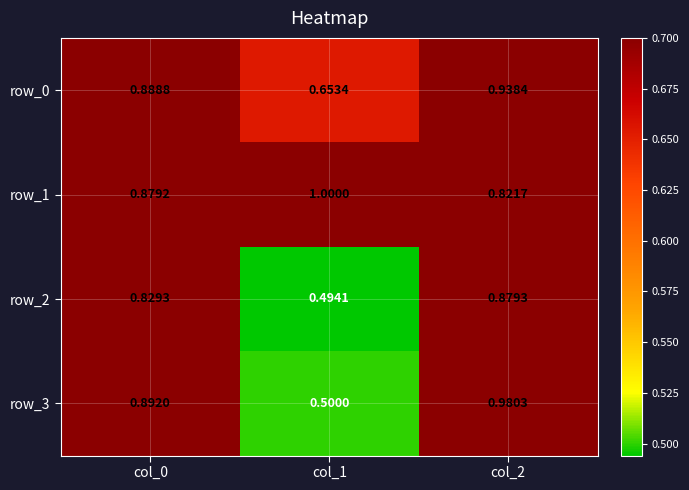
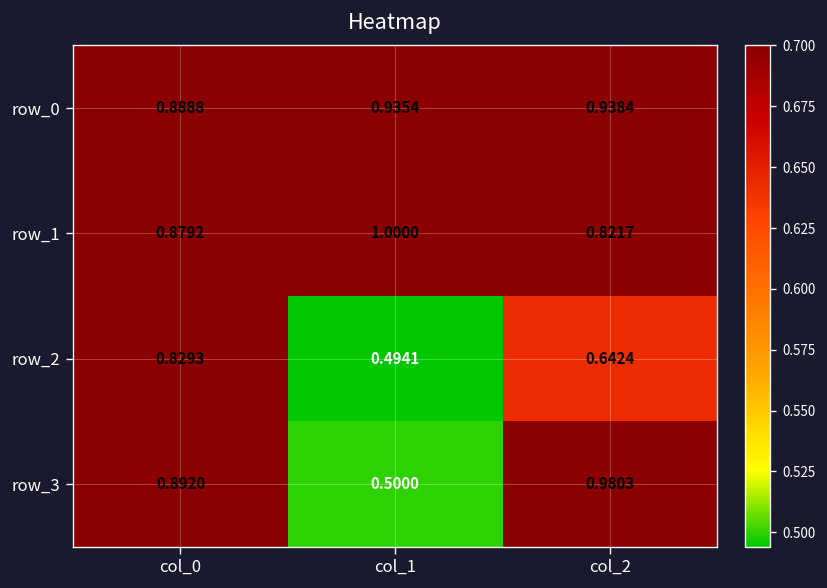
row_0, col_1: 0.6534 -> 0.9354
row_2, col_2: 0.8793 -> 0.6424
